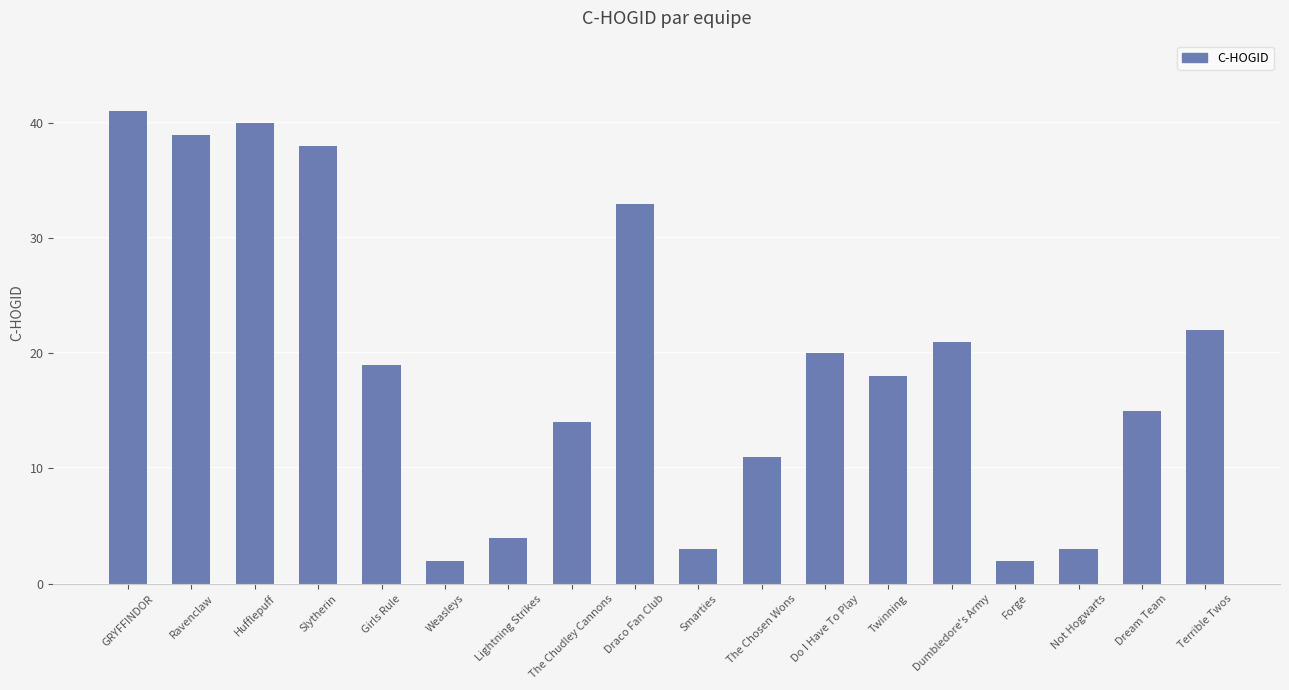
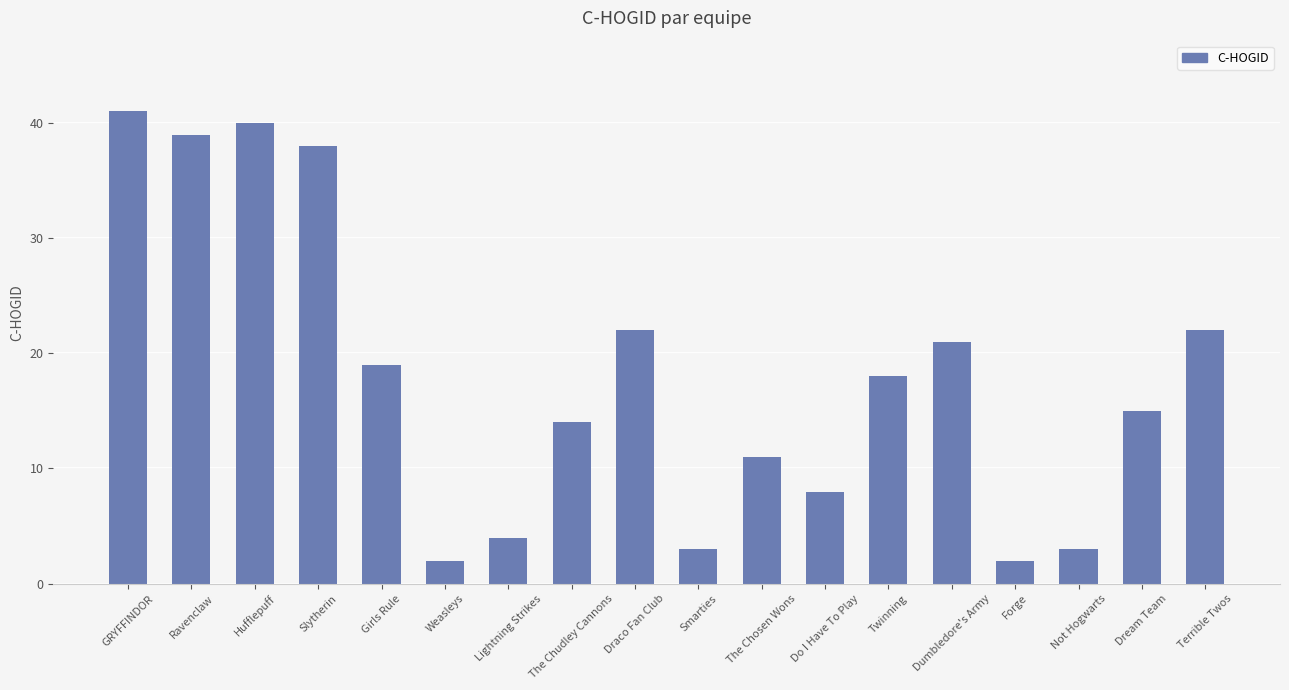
Draco Fan Club: 33 -> 22
Do I Have To Play: 20 -> 8
